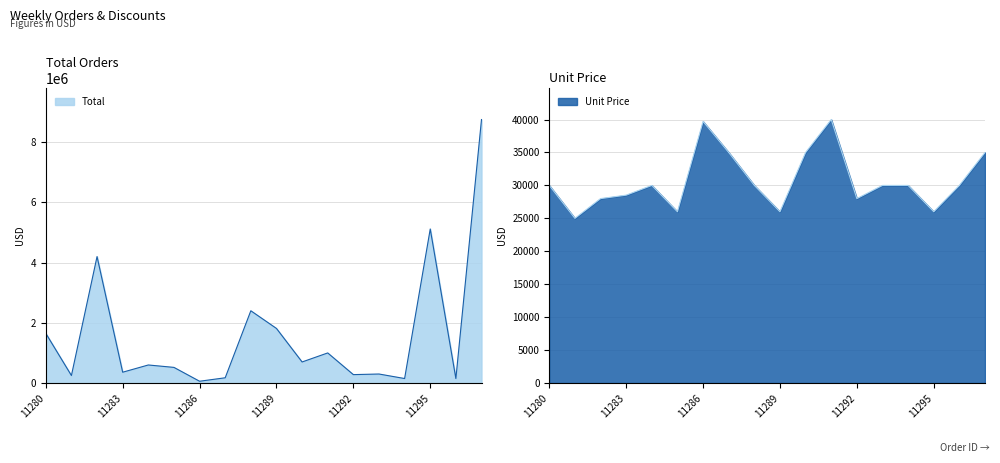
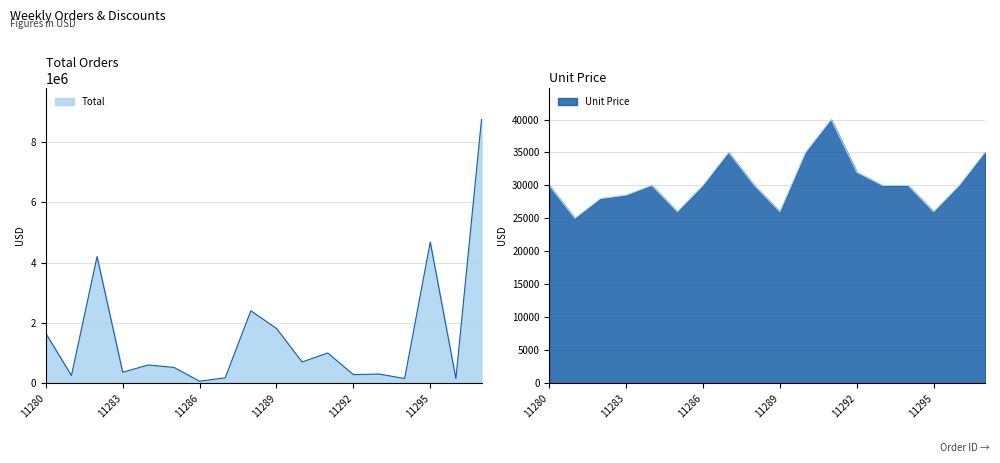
Total Orders, 11295: 5100000 -> 4700000
Unit Price, 11286: 40000 -> 30000
Unit Price, 11292: 28000 -> 32000
